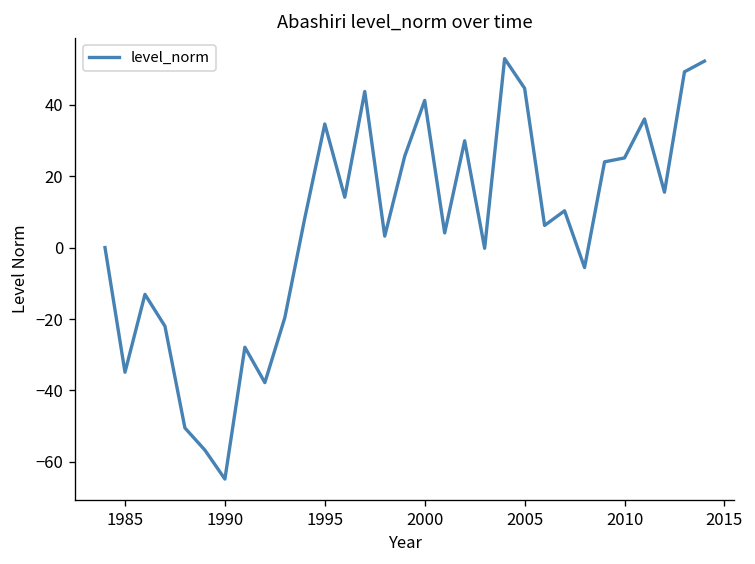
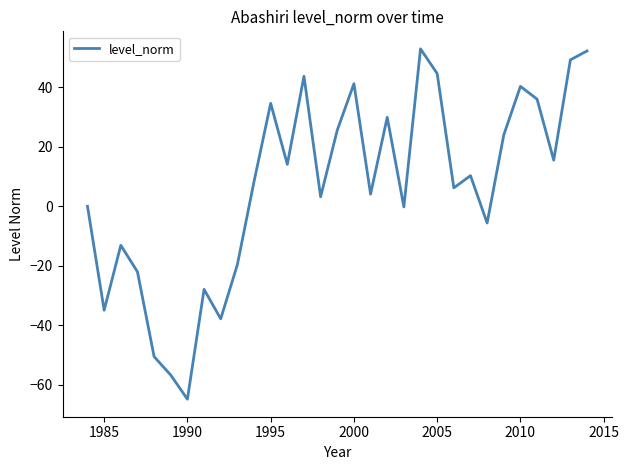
2010: 25 -> 40
